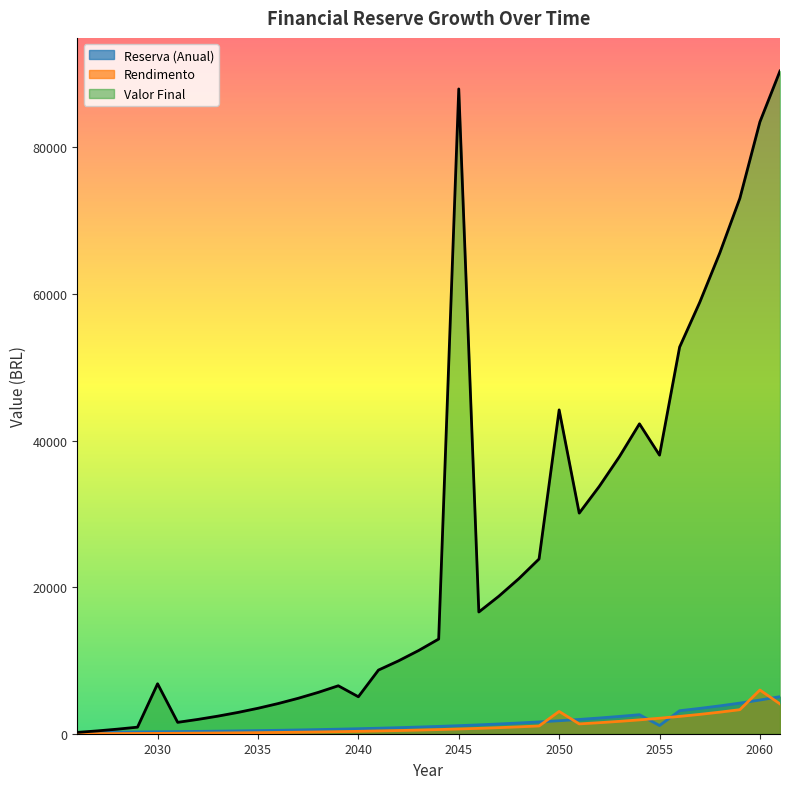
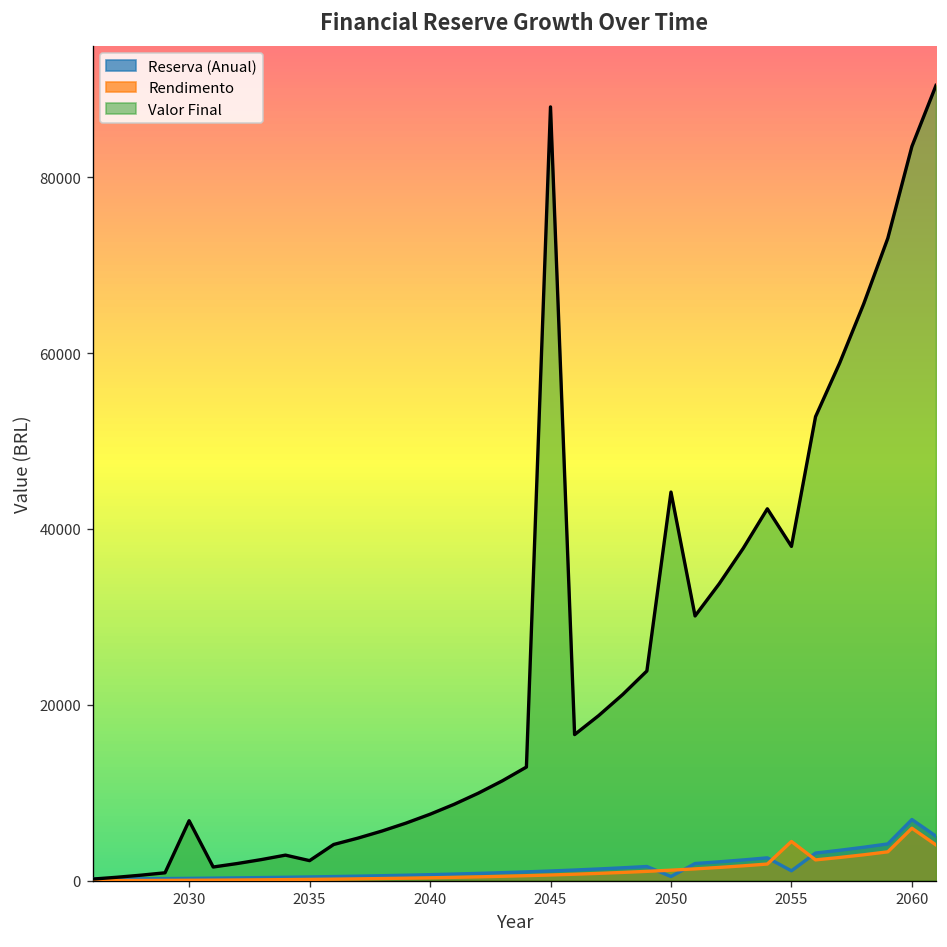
Valor Final, 2035: 3000 -> 2000
Valor Final, 2040: 5000 -> 8000
Reserva (Anual), 2050: 2000 -> 0
Rendimento, 2050: 3000 -> 1000
Rendimento, 2055: 2000 -> 4000
Reserva (Anual), 2060: 5000 -> 7000
